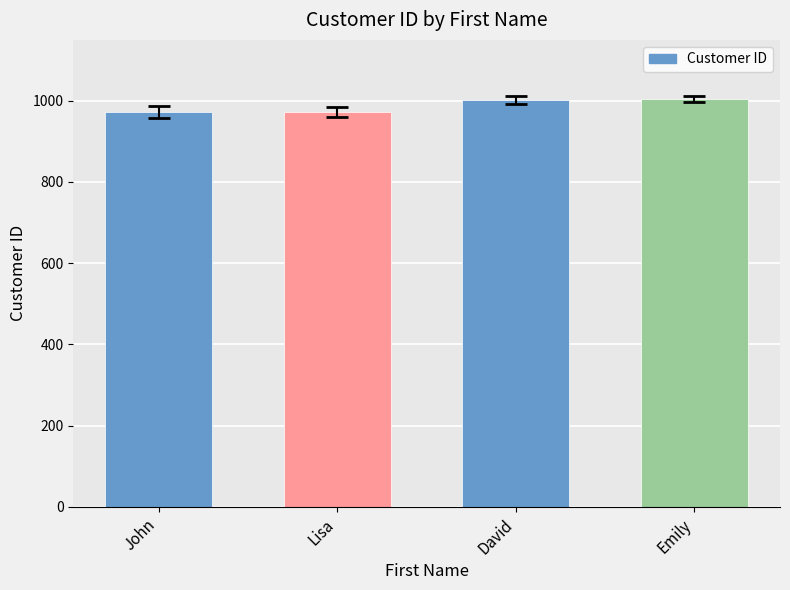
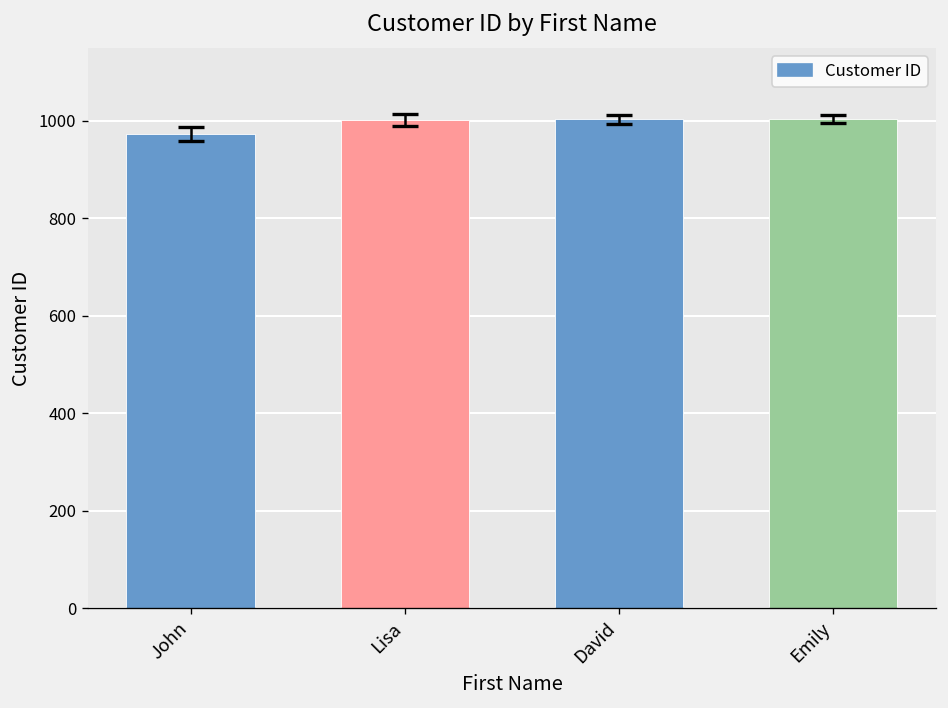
Customer ID, Lisa: 970 -> 1000
